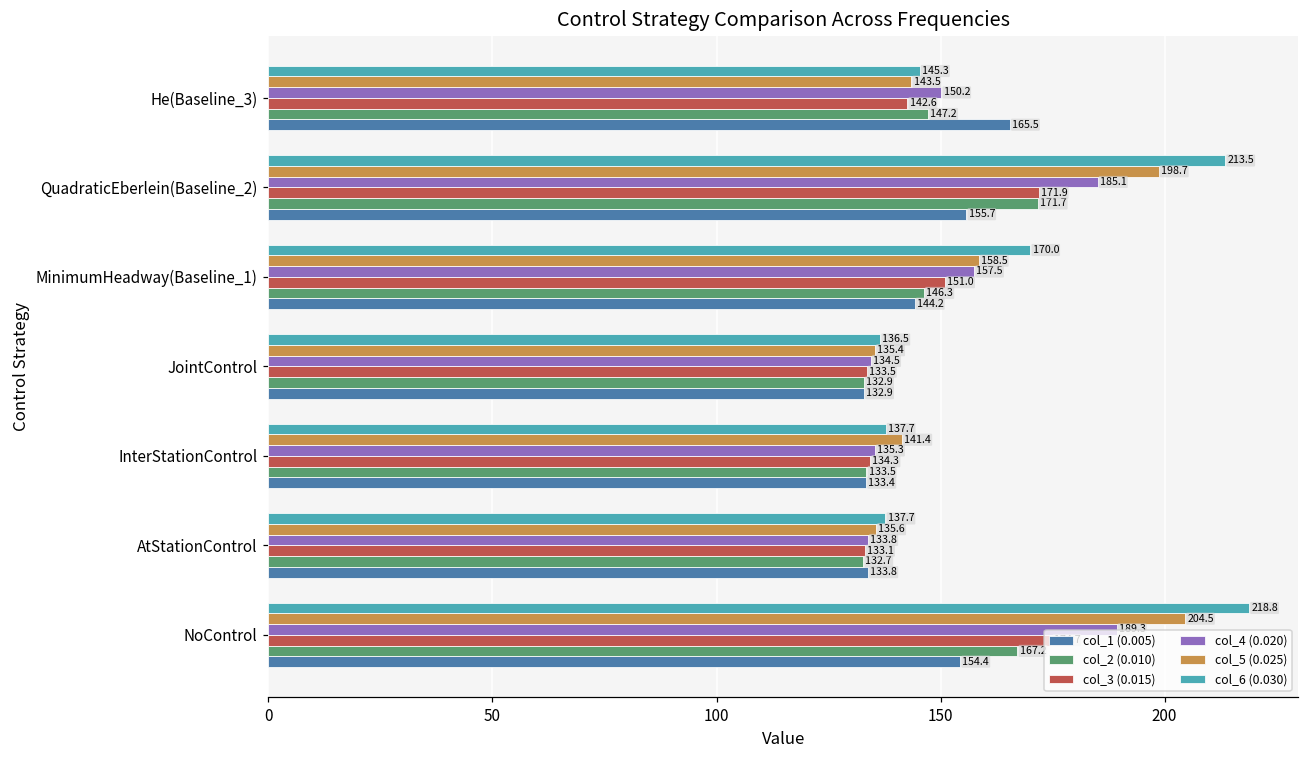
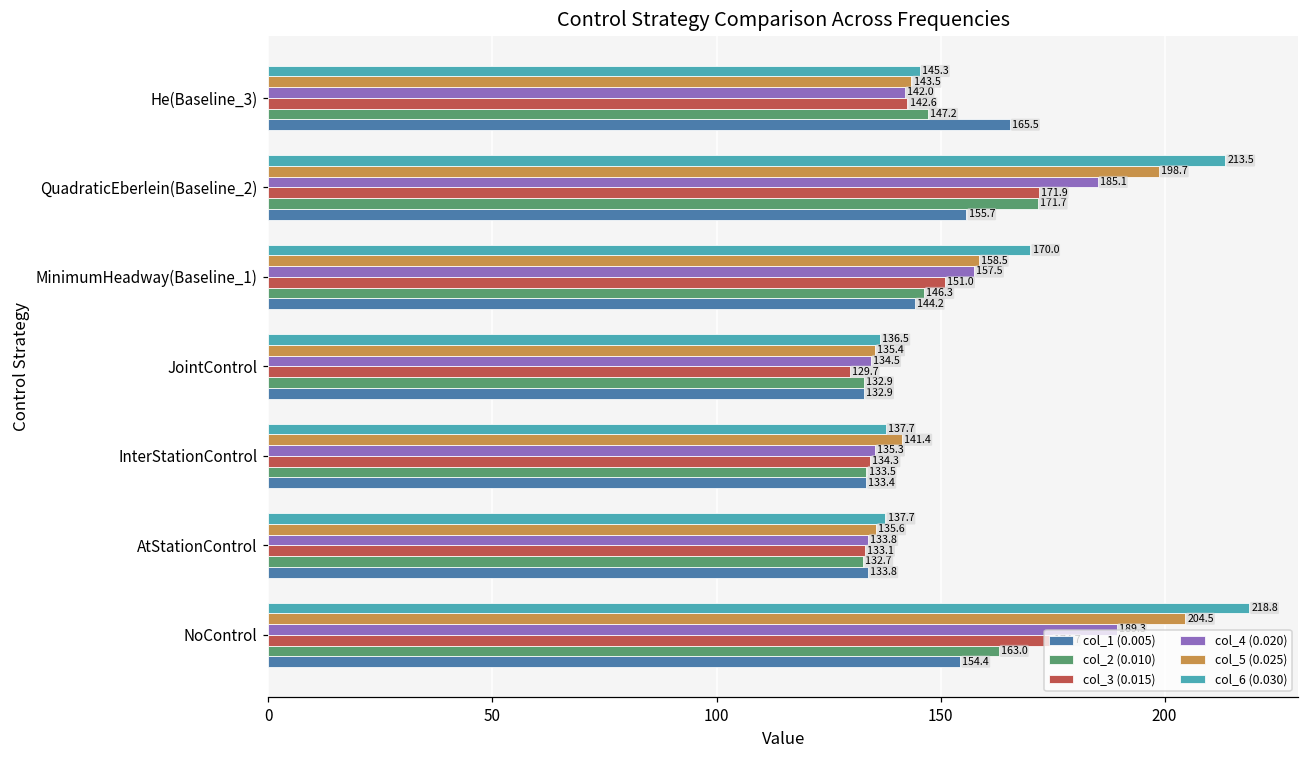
col_4 (0.020), He(Baseline_3): 150.2 -> 142.0
col_3 (0.015), JointControl: 133.5 -> 129.7
col_2 (0.010), NoControl: 167.2 -> 163.0
